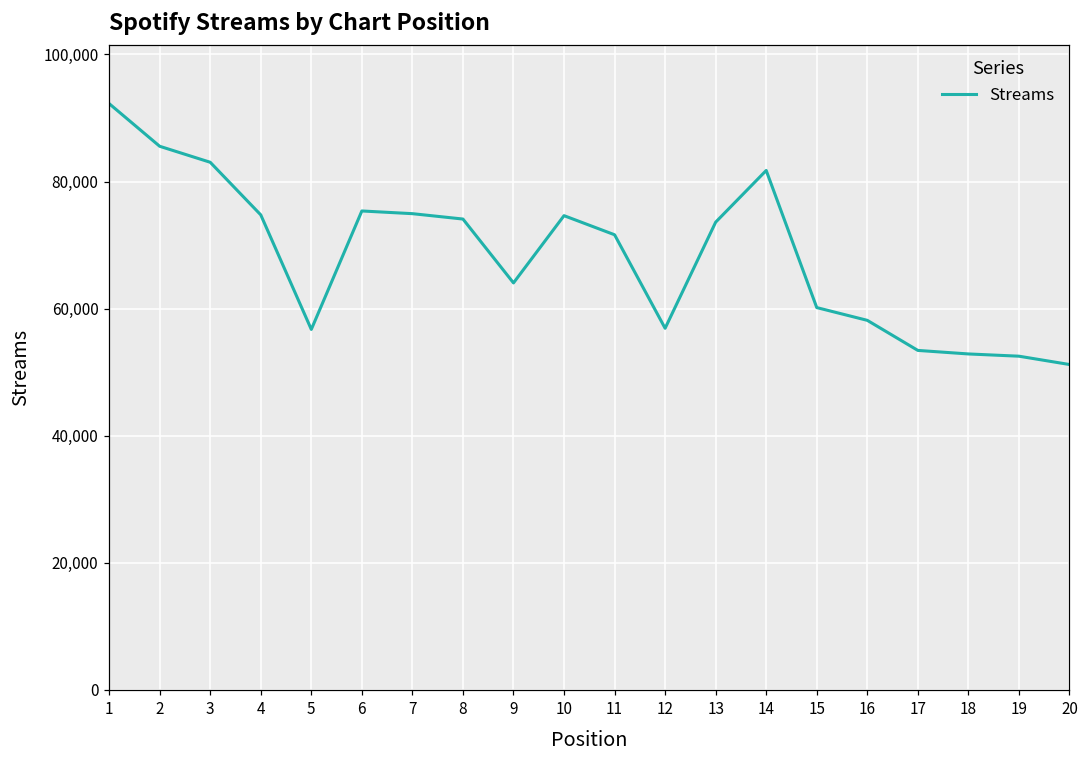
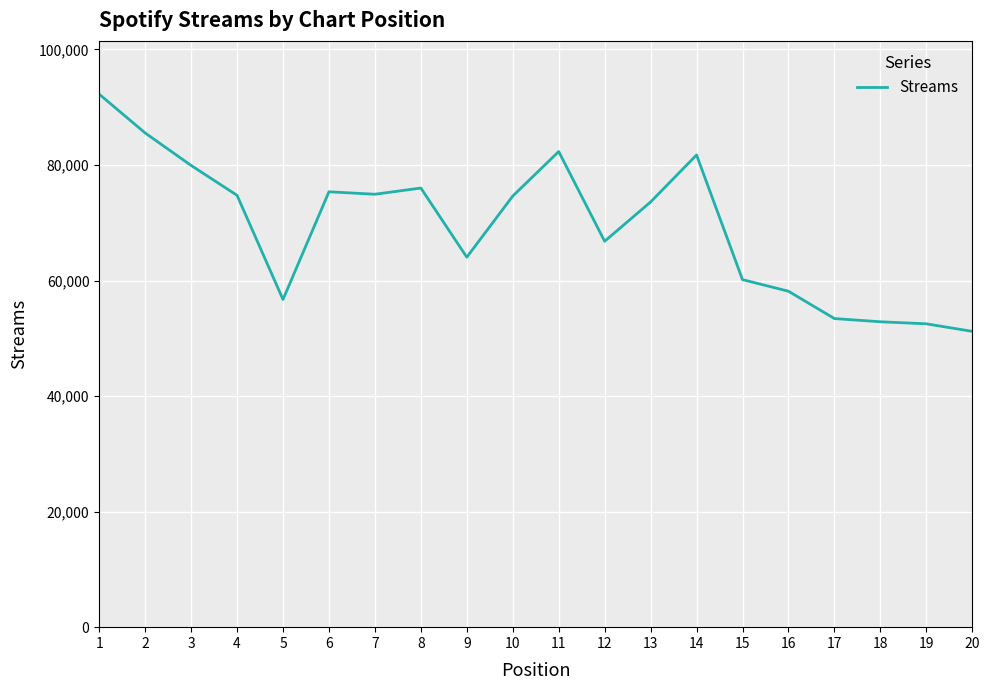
3: 83,000 -> 80,000
8: 74,000 -> 76,000
11: 72,000 -> 82,000
12: 57,000 -> 67,000
